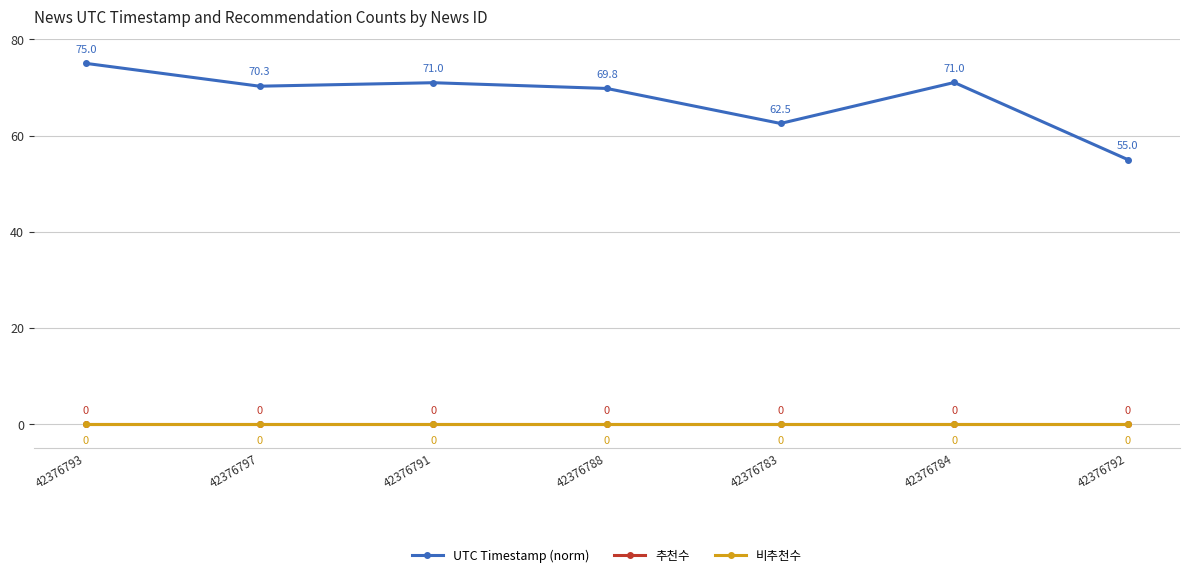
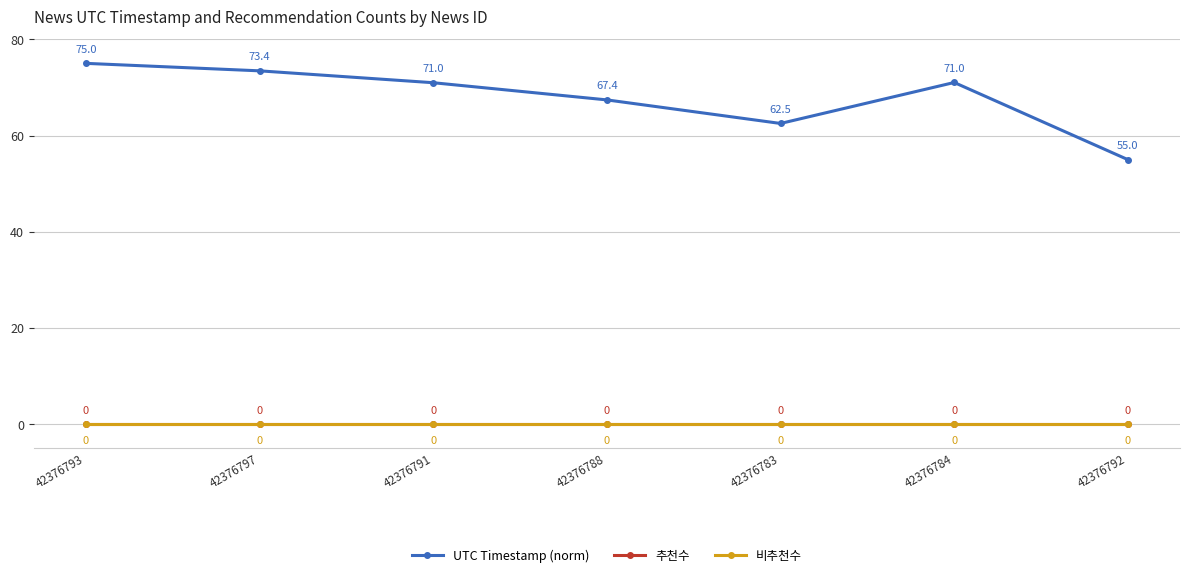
UTC Timestamp (norm), 42376797: 70.3 -> 73.4
UTC Timestamp (norm), 42376788: 69.8 -> 67.4
